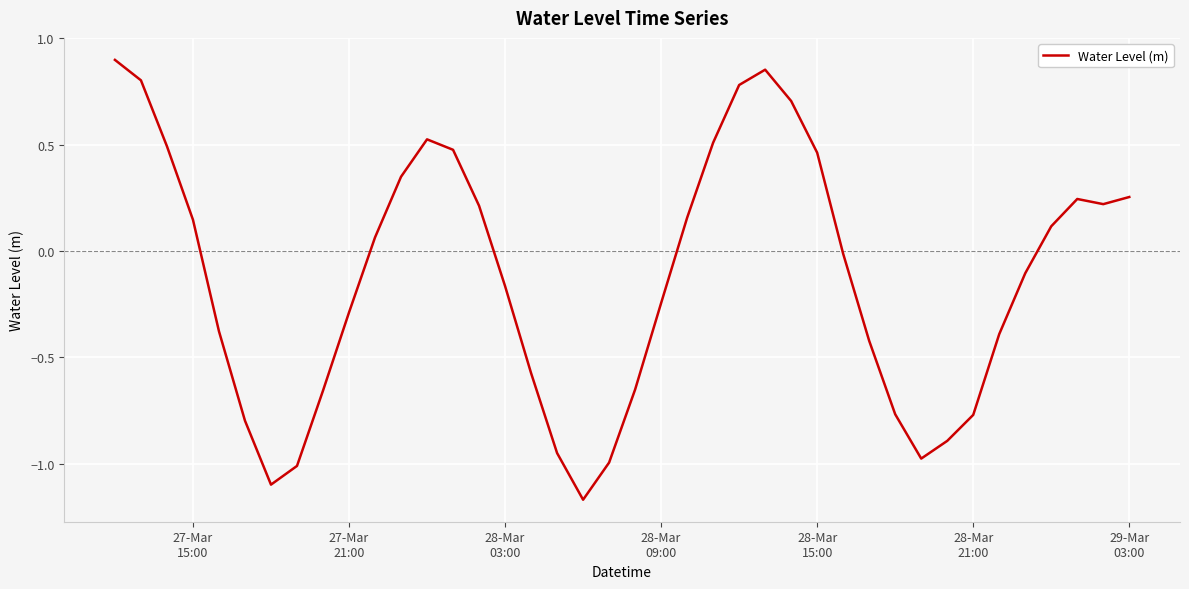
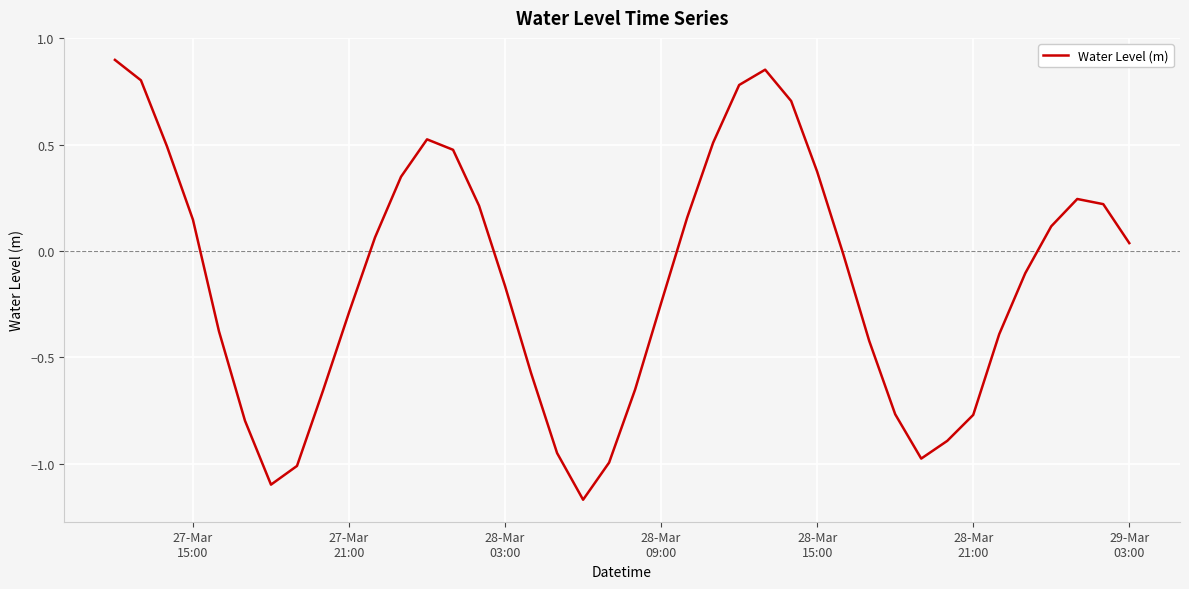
28-Mar 15:00: 0.46 -> 0.37
29-Mar 03:00: 0.25 -> 0.04
